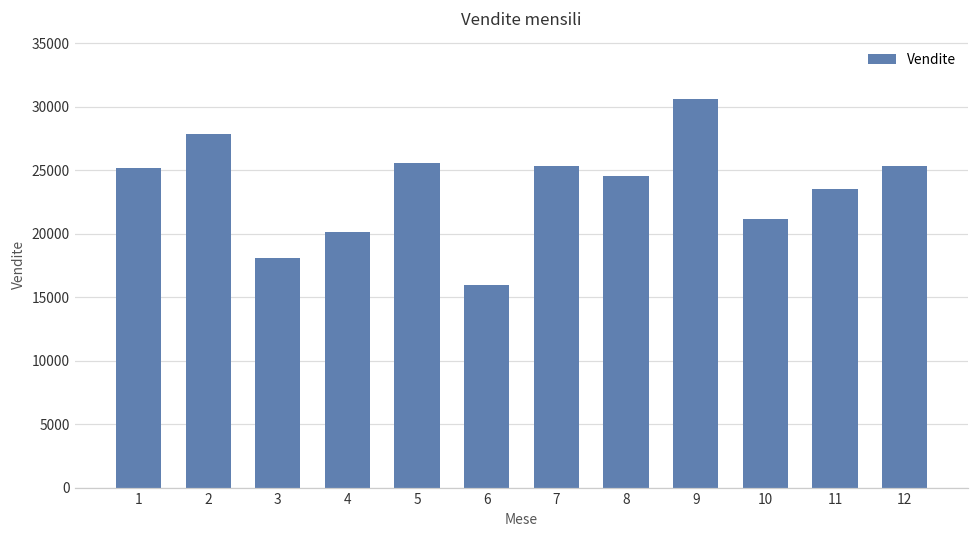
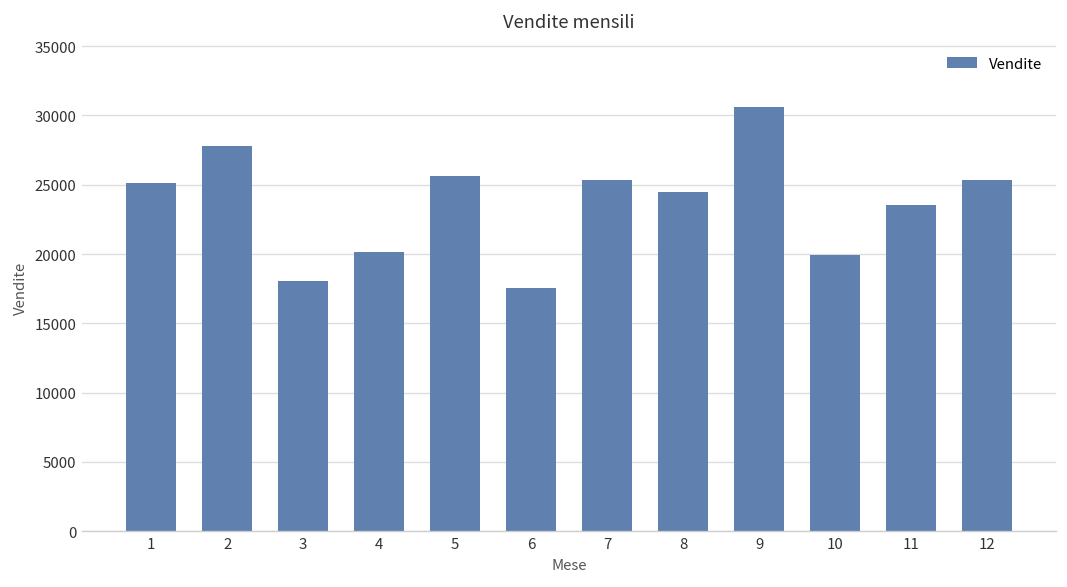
6: 15900 -> 17600
10: 21200 -> 20000
